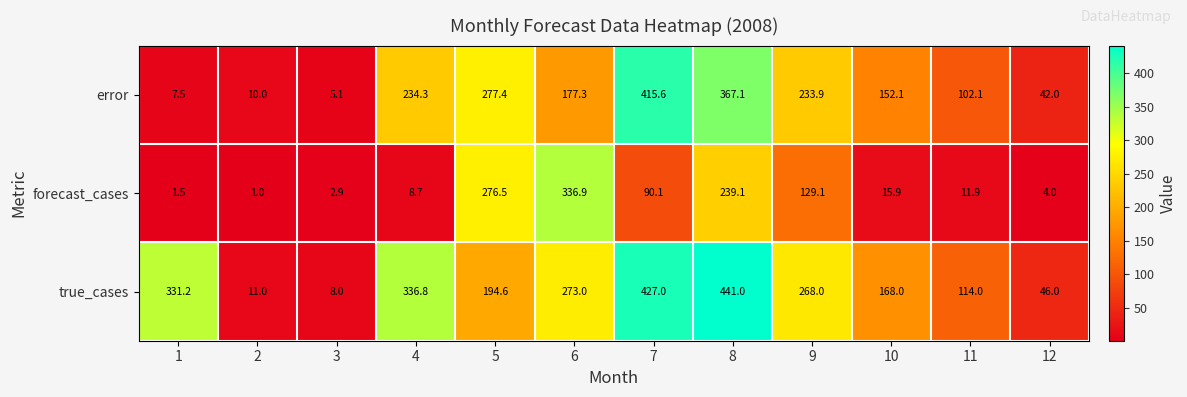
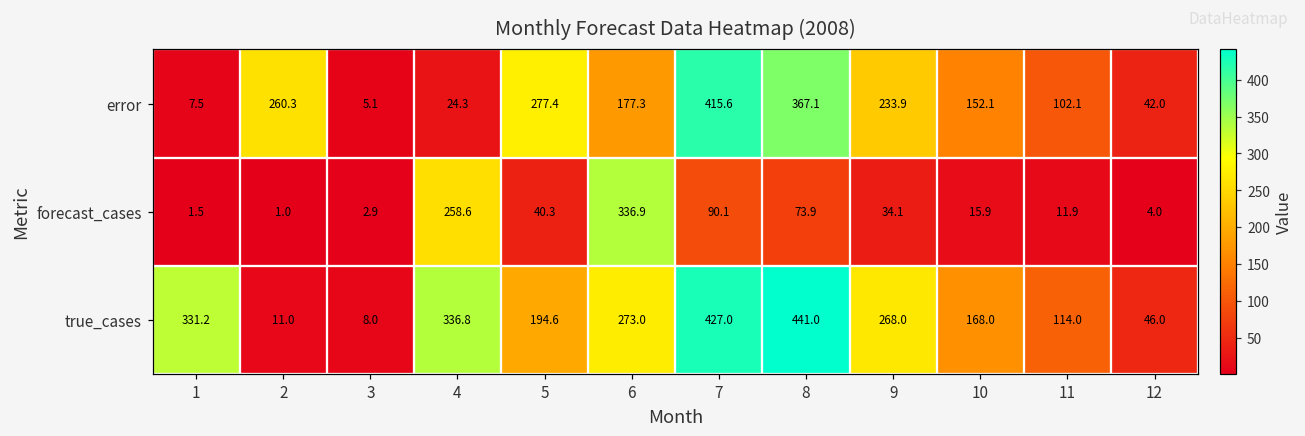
error, 2: 10.0 -> 260.3
error, 4: 234.3 -> 24.3
forecast_cases, 4: 8.7 -> 258.6
forecast_cases, 5: 276.5 -> 40.3
forecast_cases, 8: 239.1 -> 73.9
forecast_cases, 9: 129.1 -> 34.1
